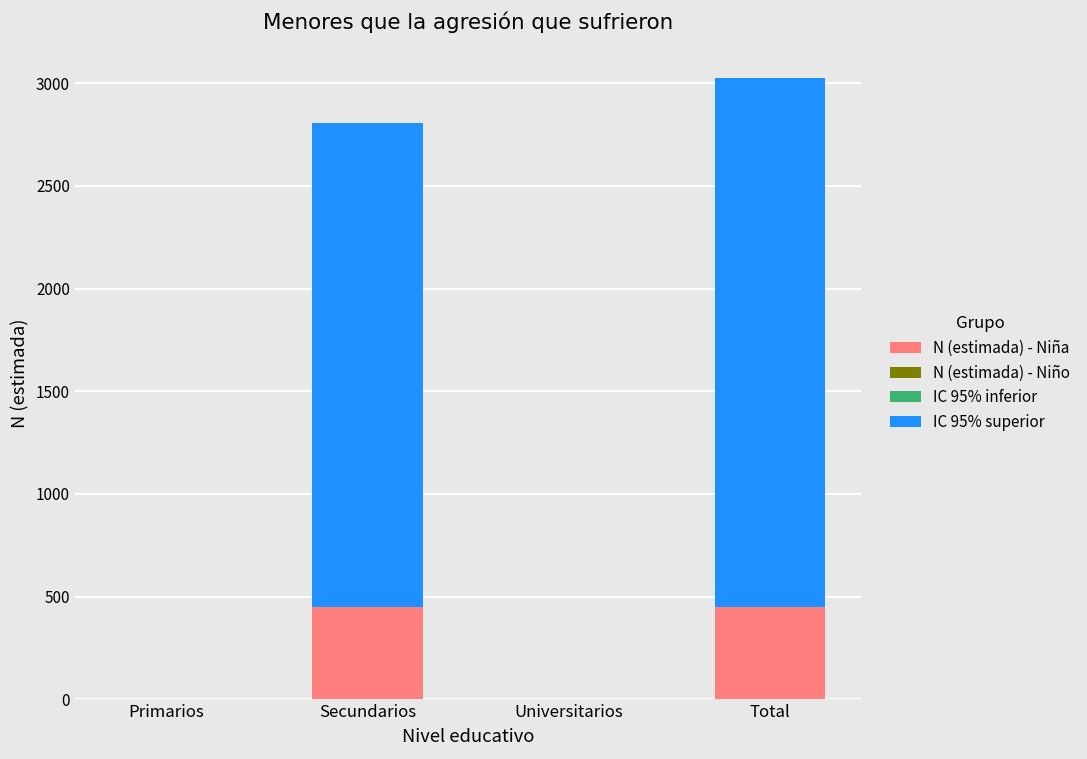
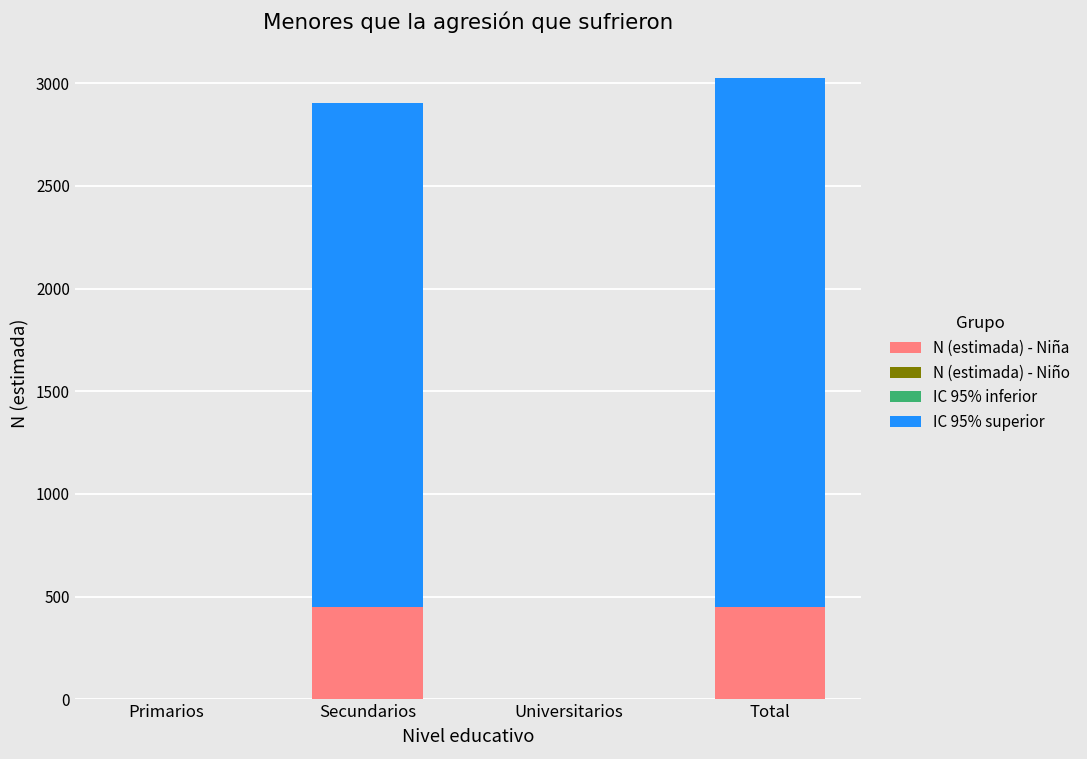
IC 95% superior, Secundarios: 2360 -> 2460
